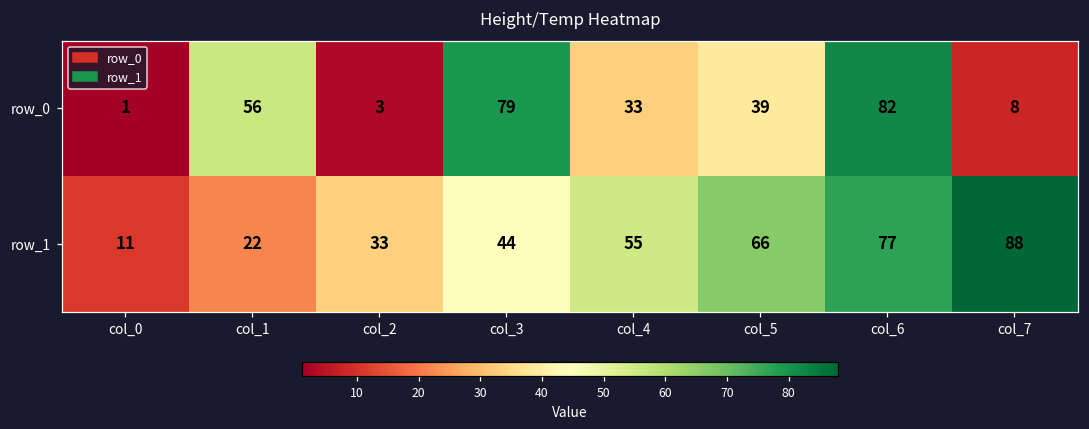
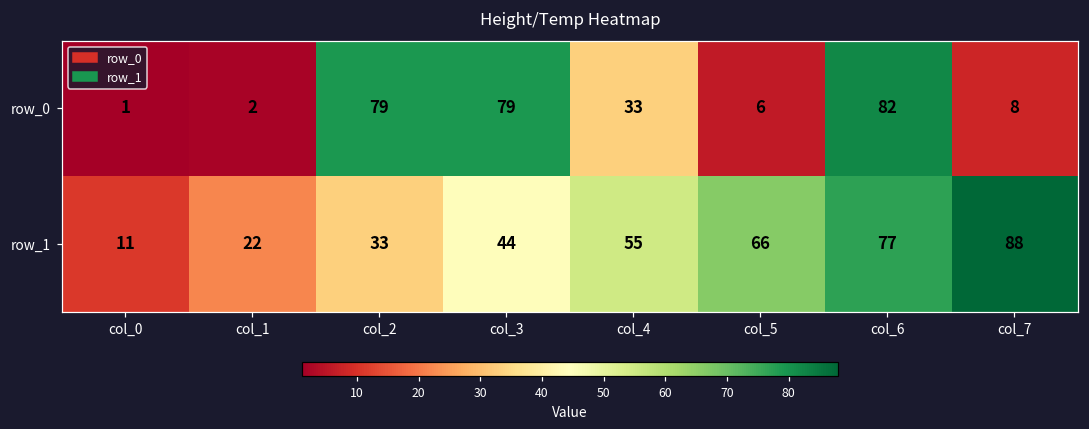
row_0, col_1: 56 -> 2
row_0, col_2: 3 -> 79
row_0, col_5: 39 -> 6
